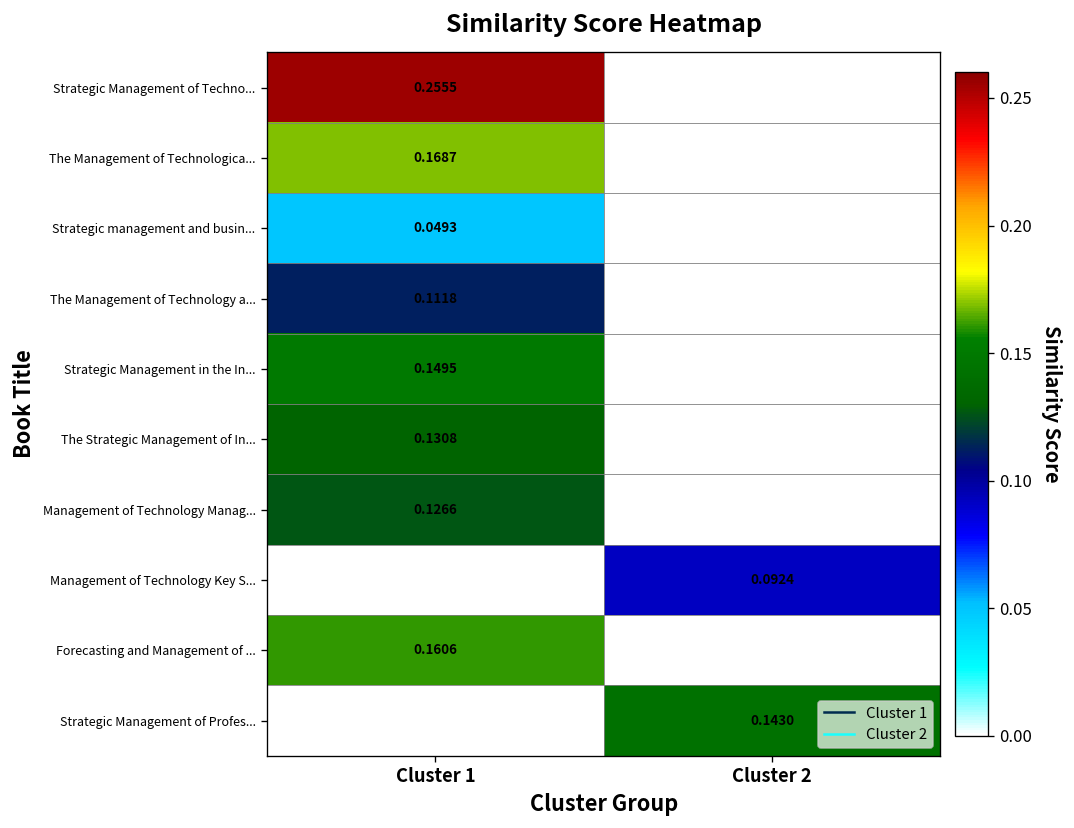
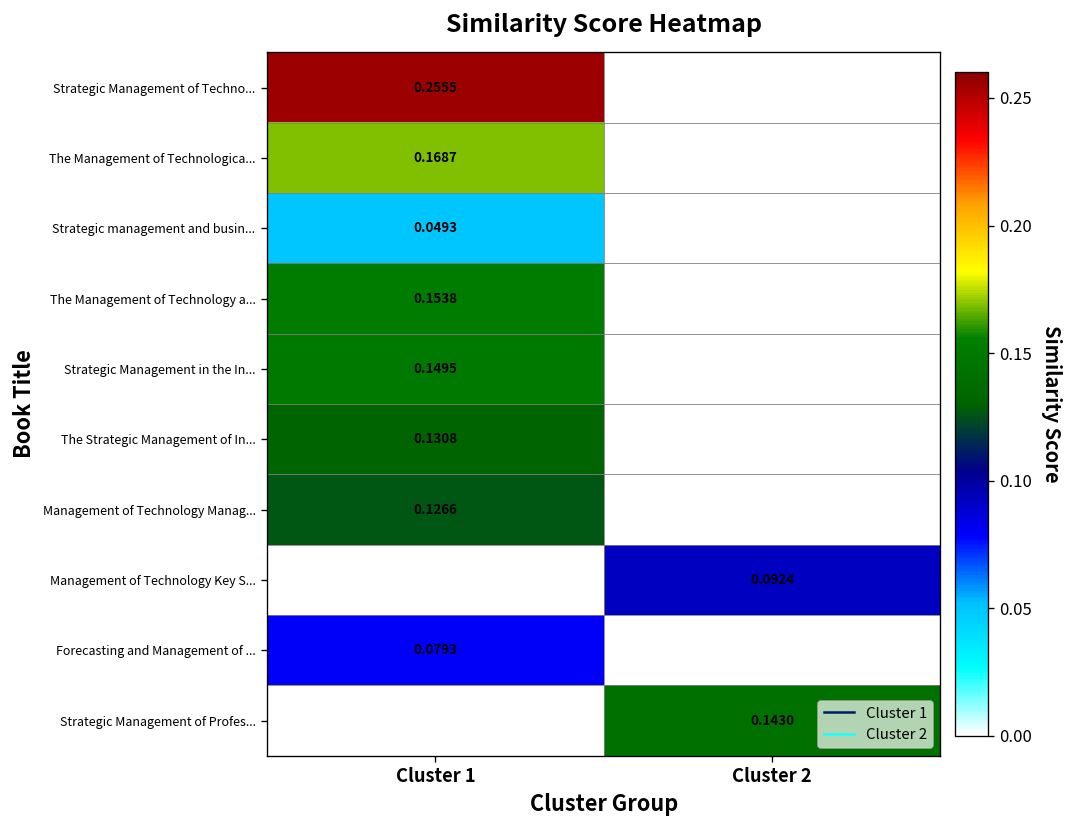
The Management of Technology a..., Cluster 1: 0.1118 -> 0.1538
Forecasting and Management of ..., Cluster 1: 0.1606 -> 0.0793
